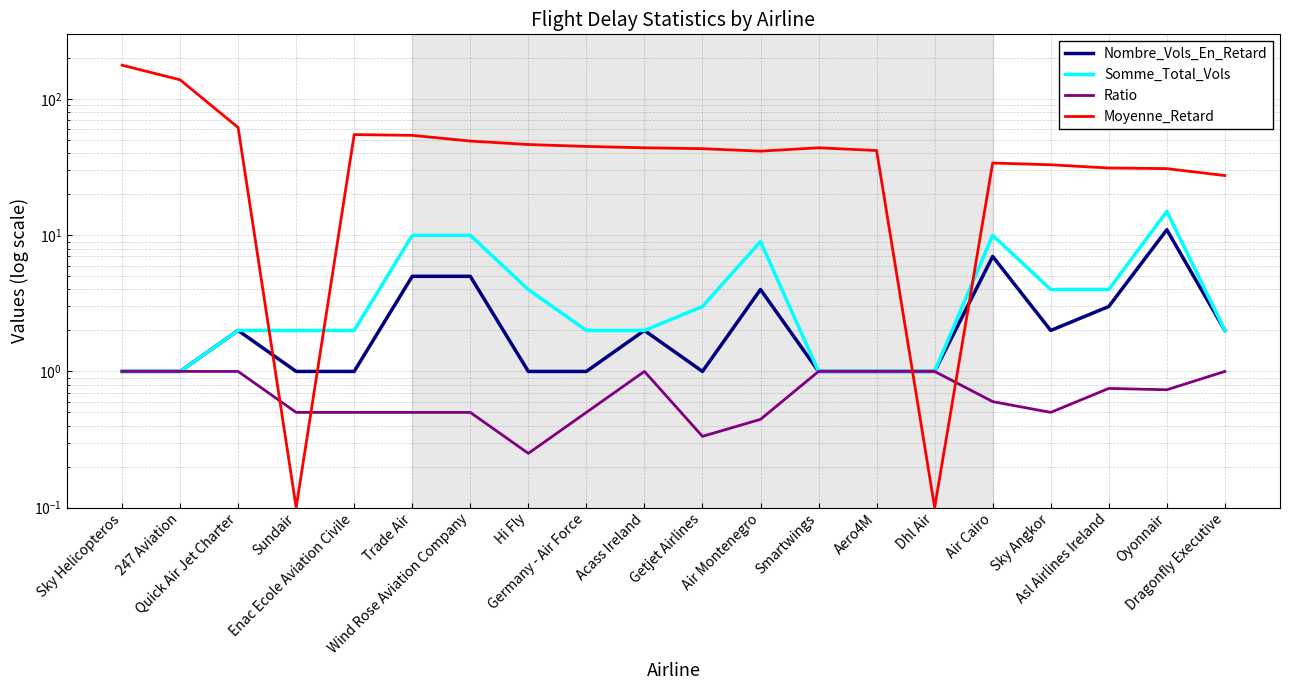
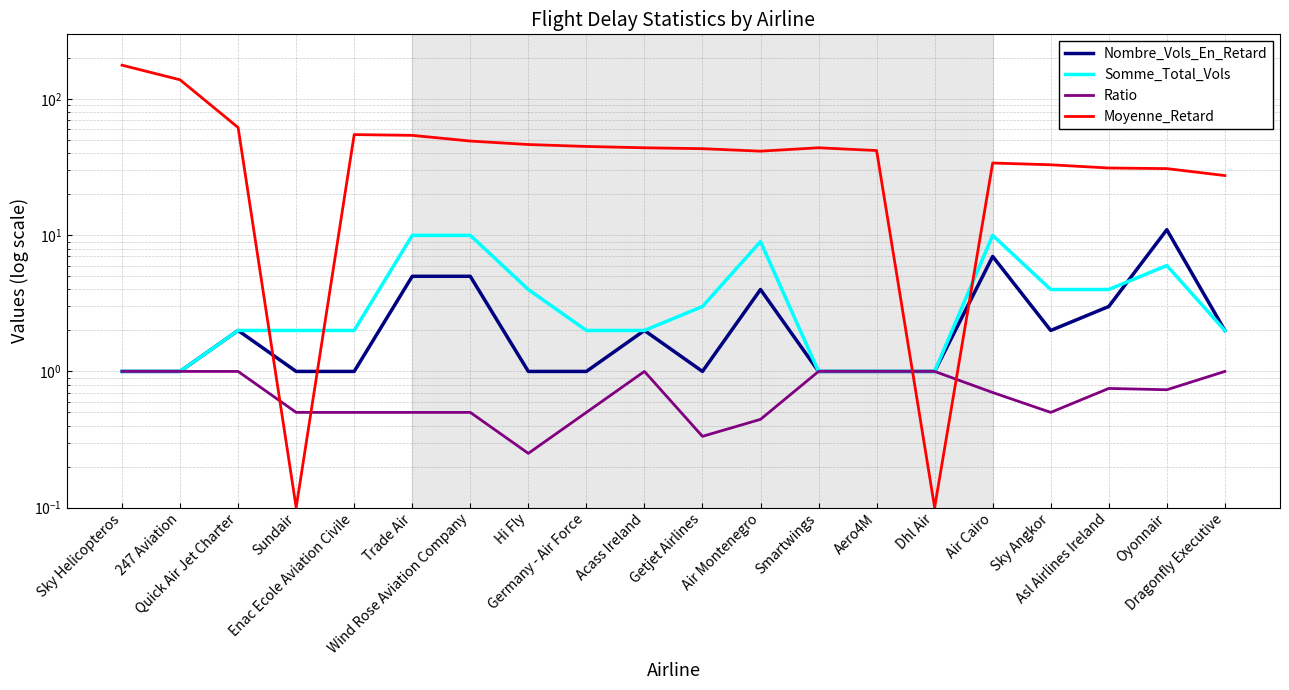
Ratio, Air Cairo: 0.6 -> 0.7
Somme_Total_Vols, Oyonnair: 15 -> 6
